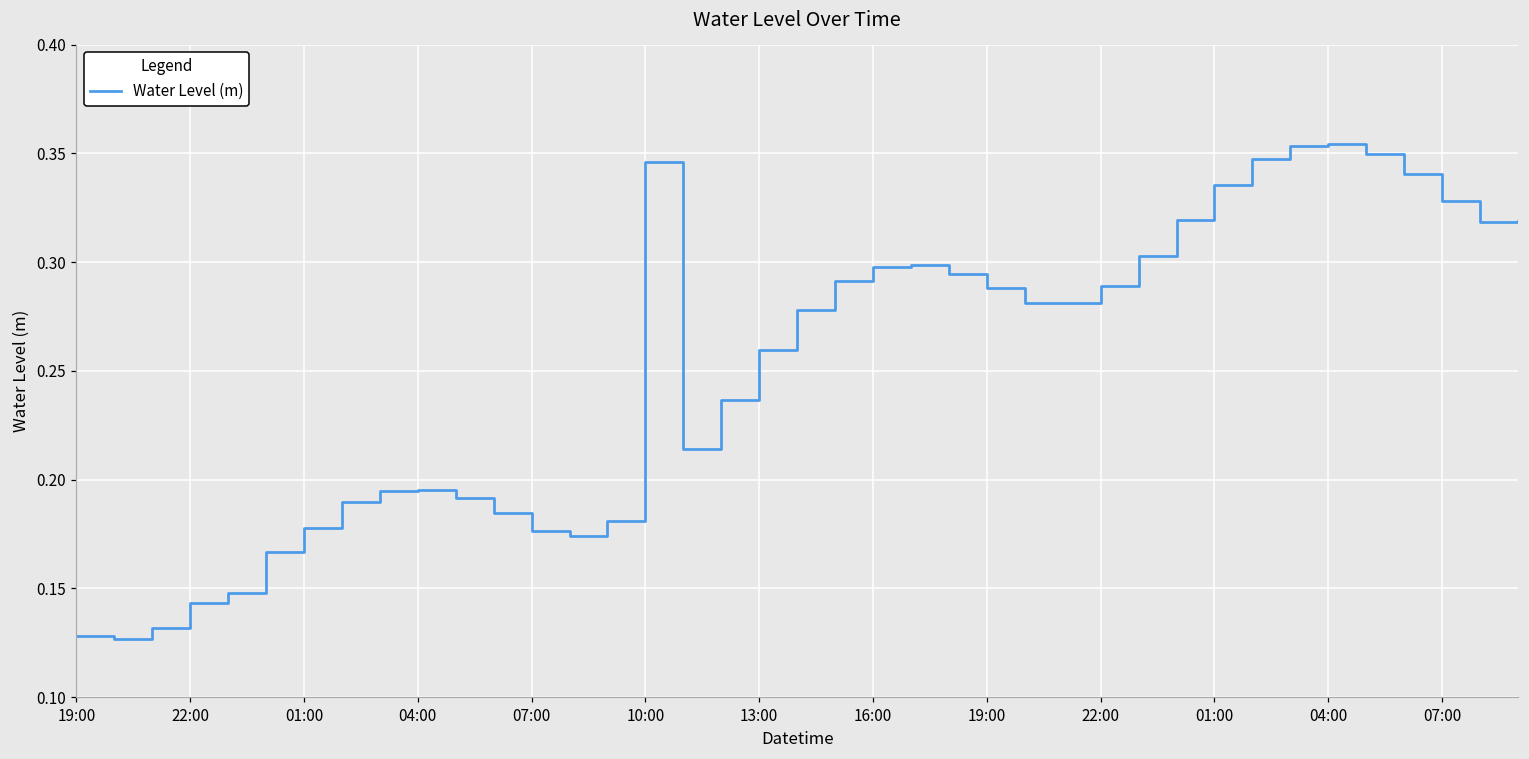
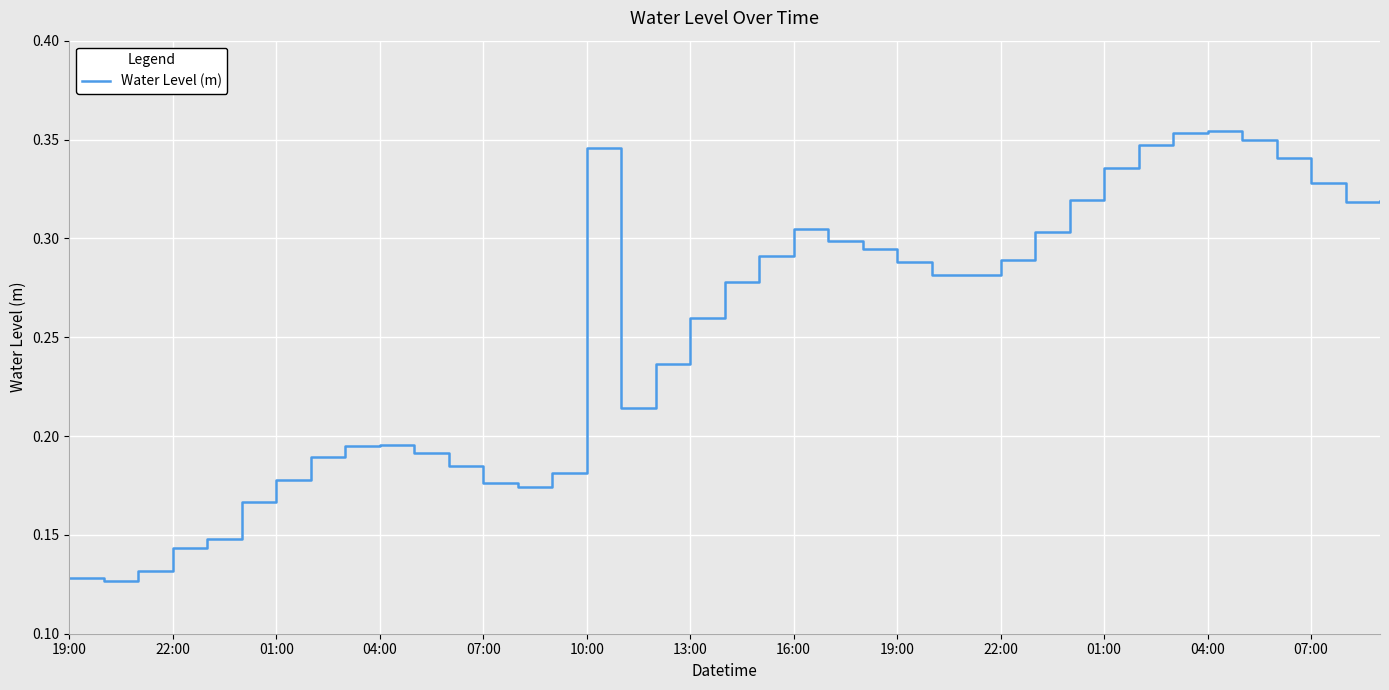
16:00: 0.298 -> 0.305
